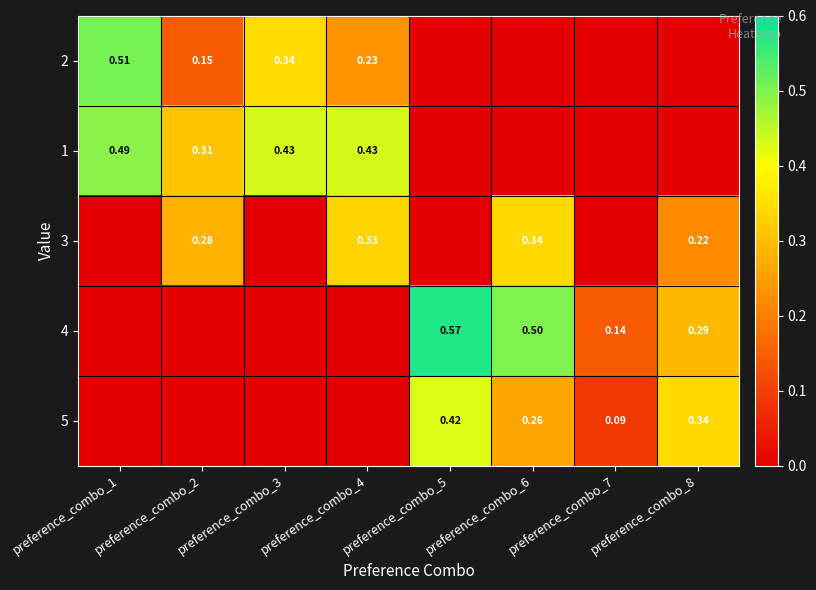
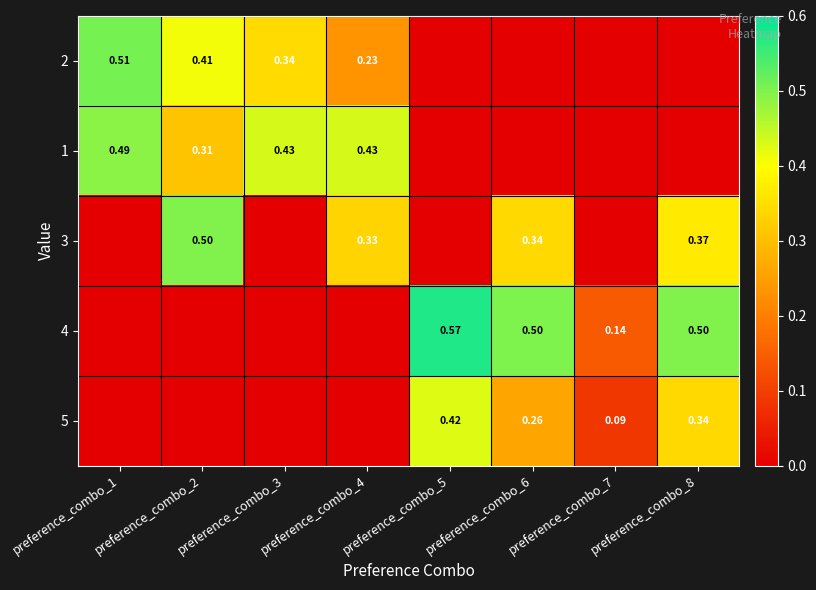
2, preference_combo_2: 0.15 -> 0.41
3, preference_combo_2: 0.28 -> 0.50
3, preference_combo_8: 0.22 -> 0.37
4, preference_combo_8: 0.29 -> 0.50
